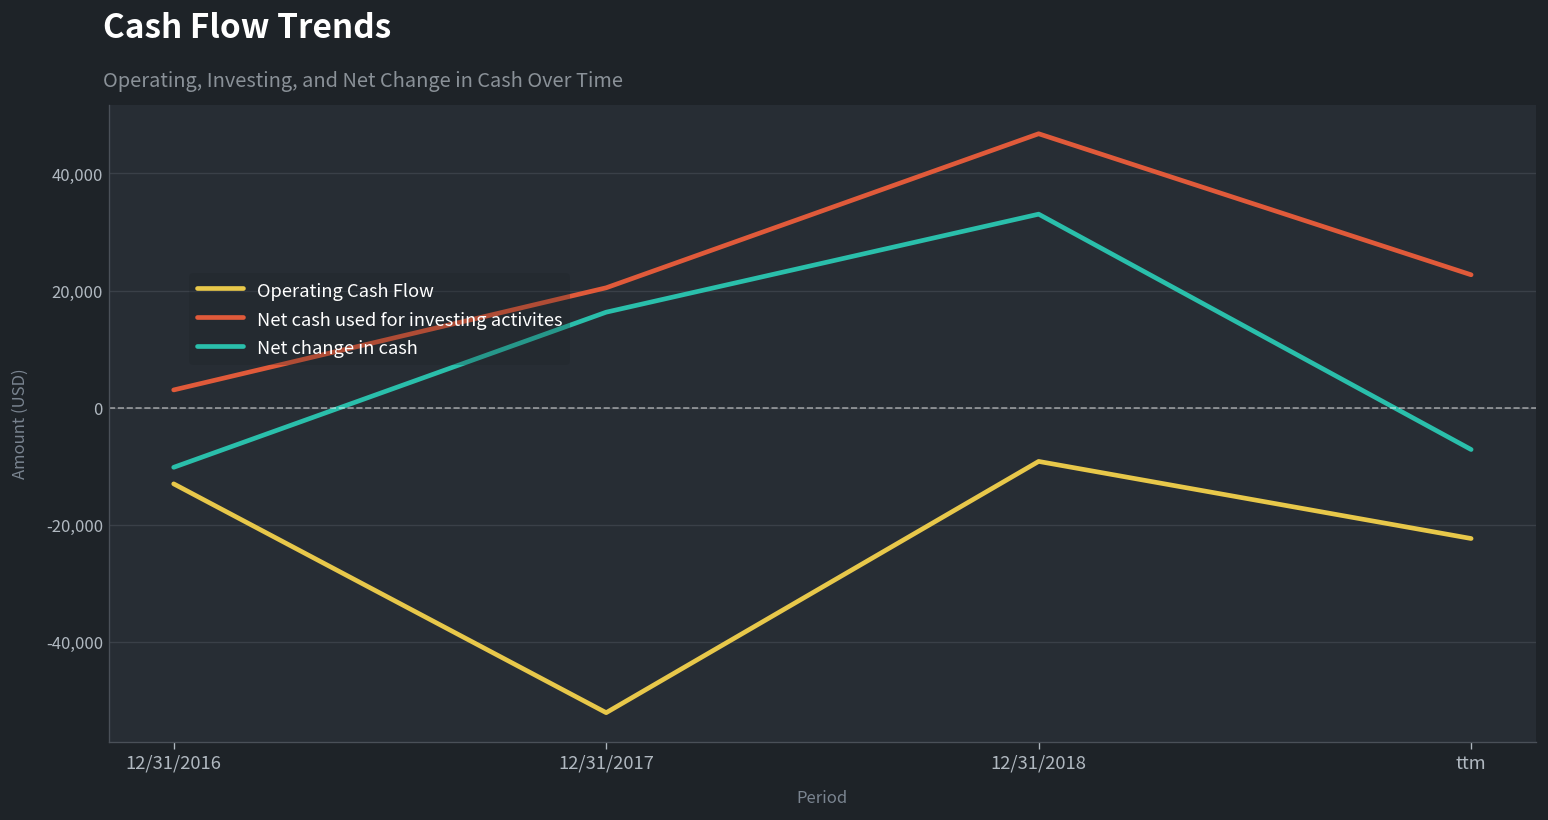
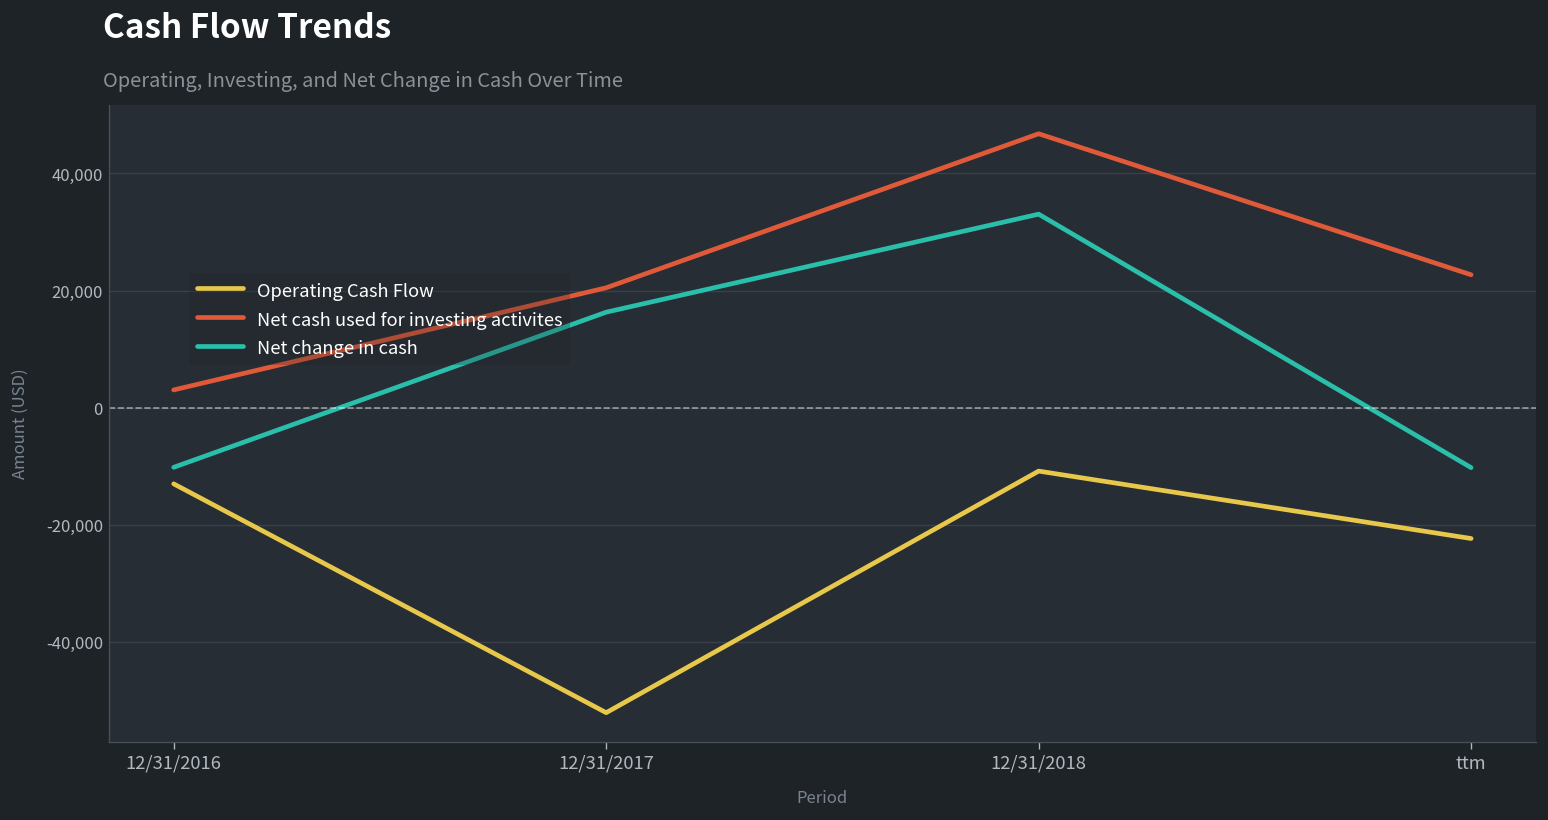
Operating Cash Flow, 12/31/2018: -9,000 -> -11,000
Net change in cash, ttm: -7,000 -> -10,000
